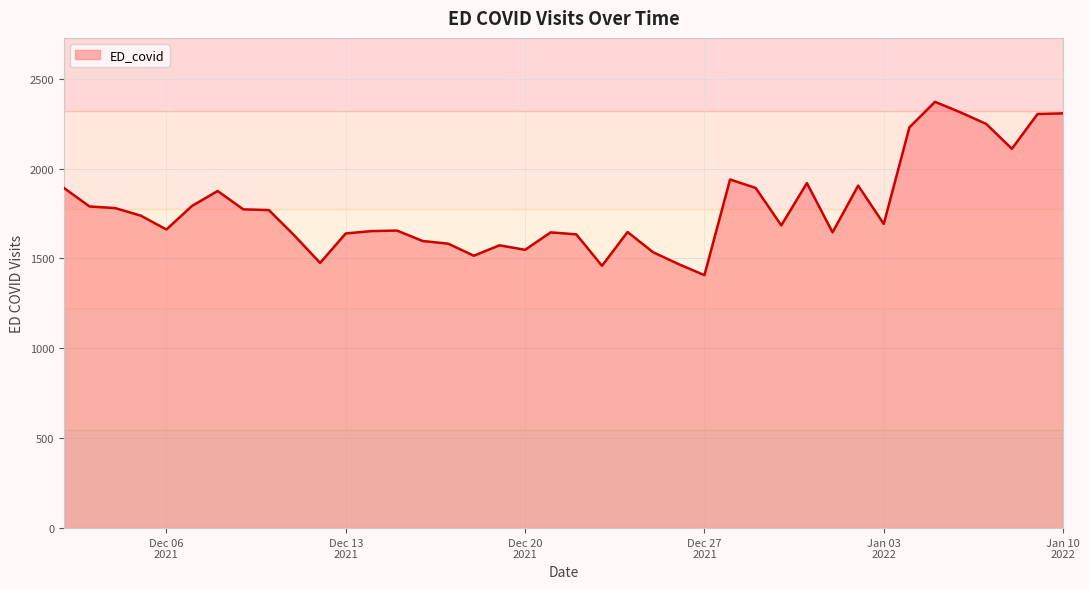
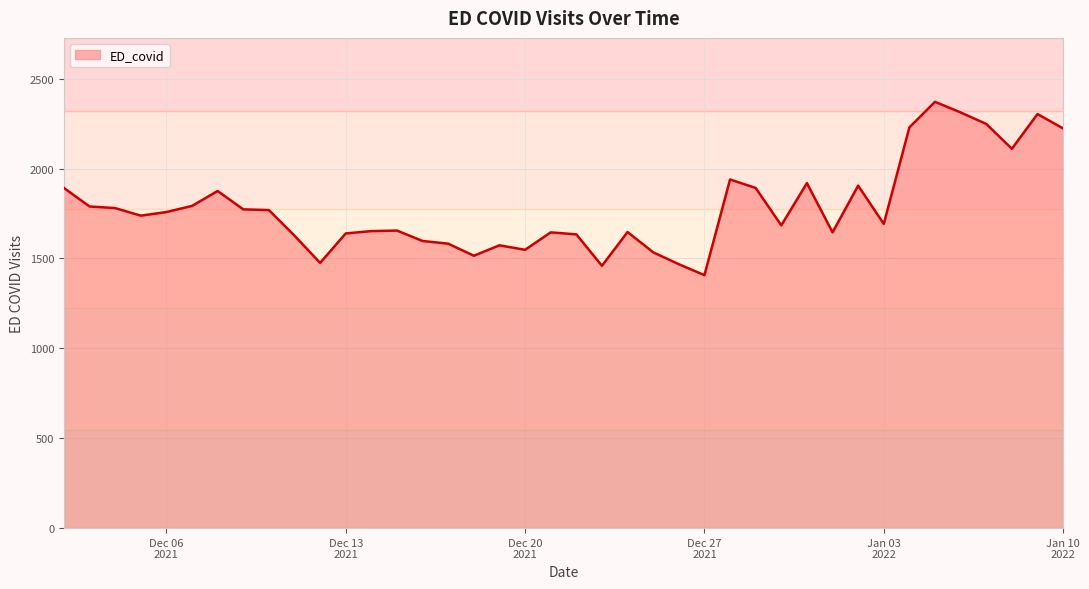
Dec 06 2021: 1660 -> 1760
Jan 10 2022: 2310 -> 2220
